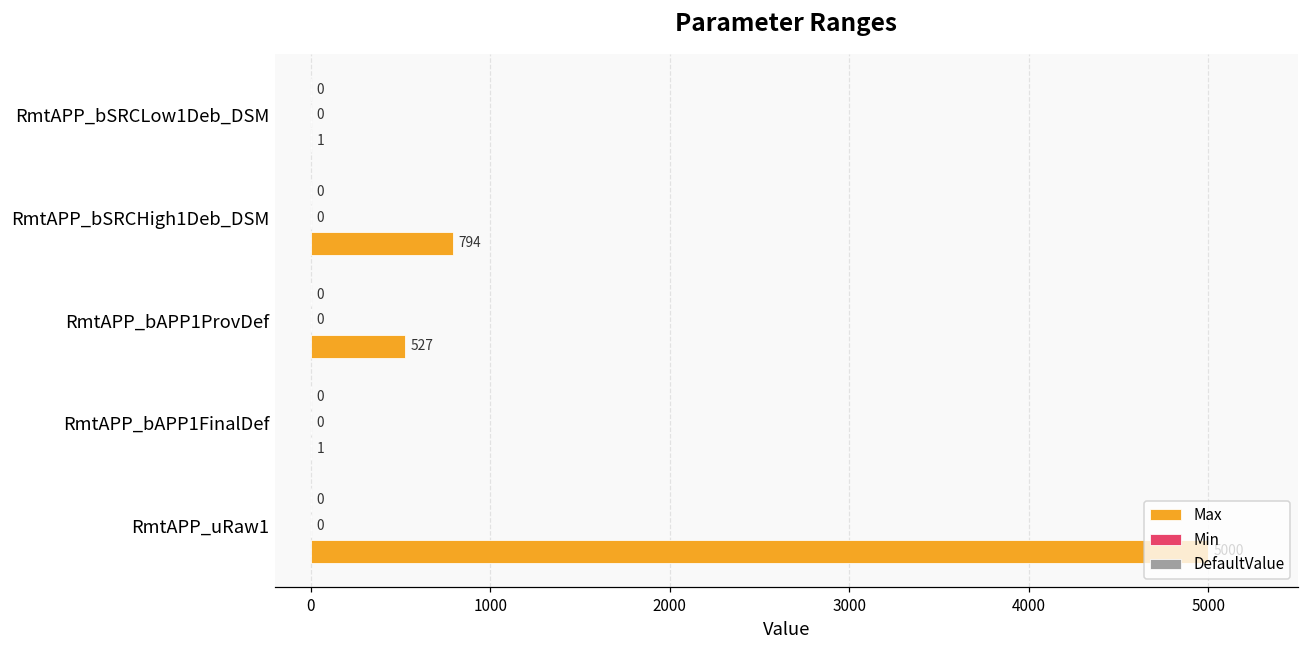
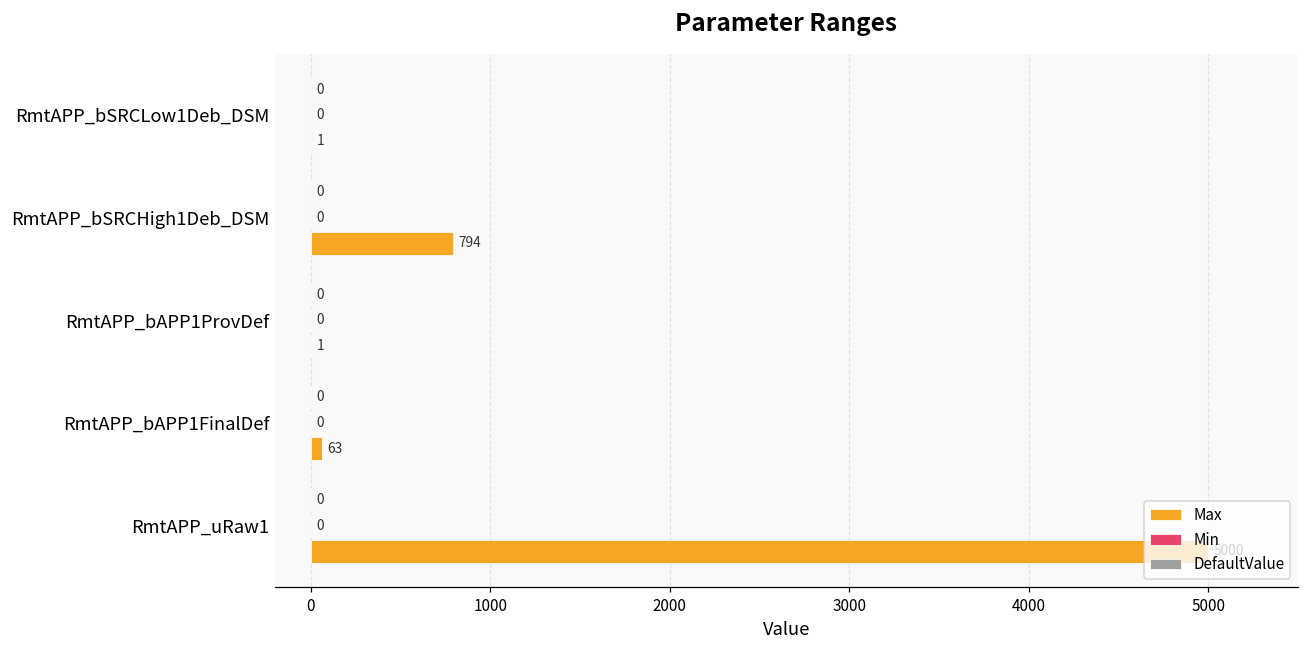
Max, RmtAPP_bAPP1ProvDef: 527 -> 1
Max, RmtAPP_bAPP1FinalDef: 1 -> 63
